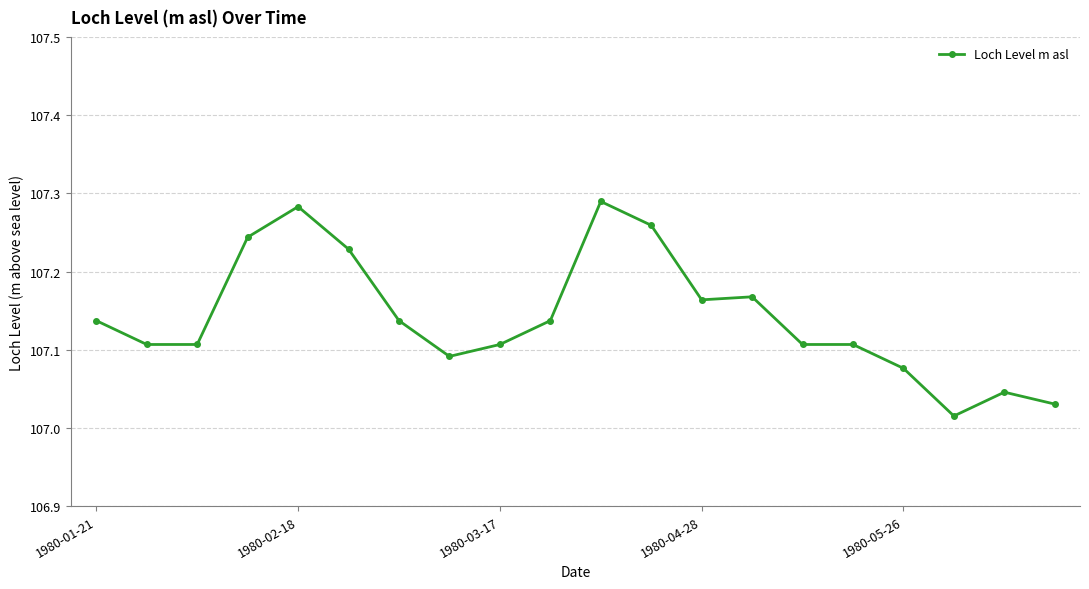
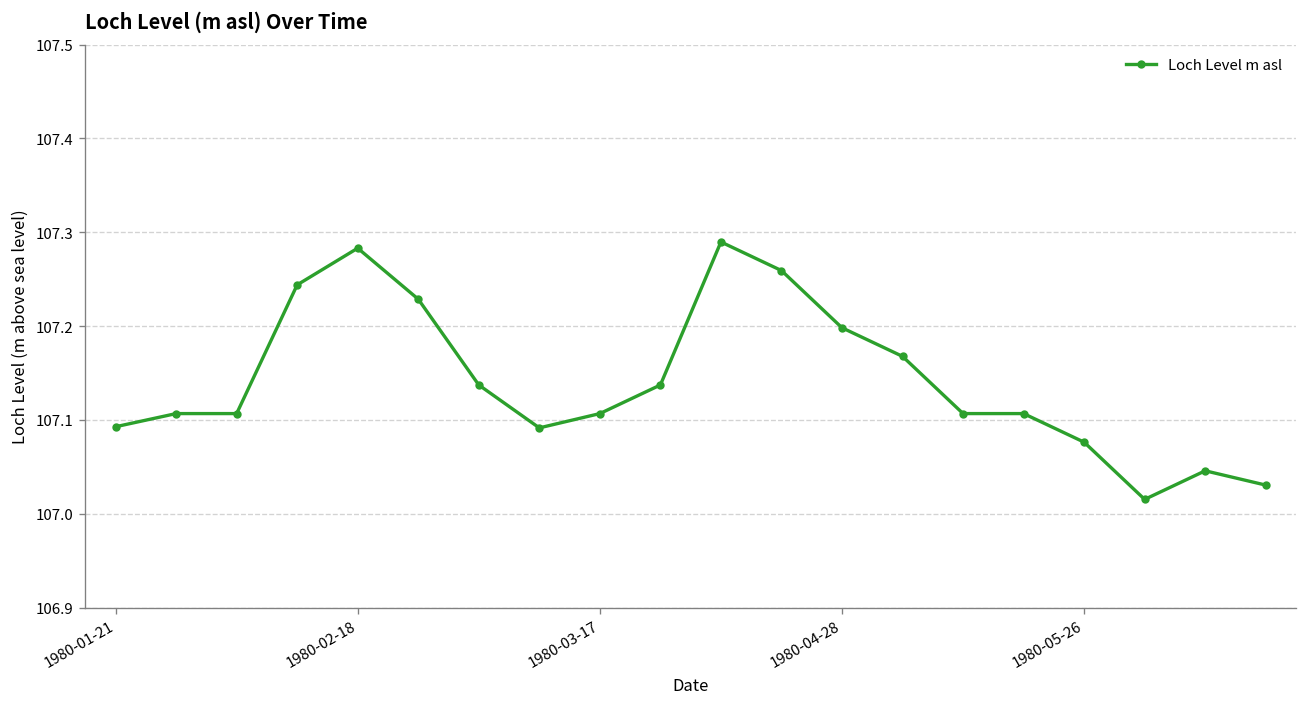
1980-01-21: 107.14 -> 107.09
1980-04-28: 107.16 -> 107.20
